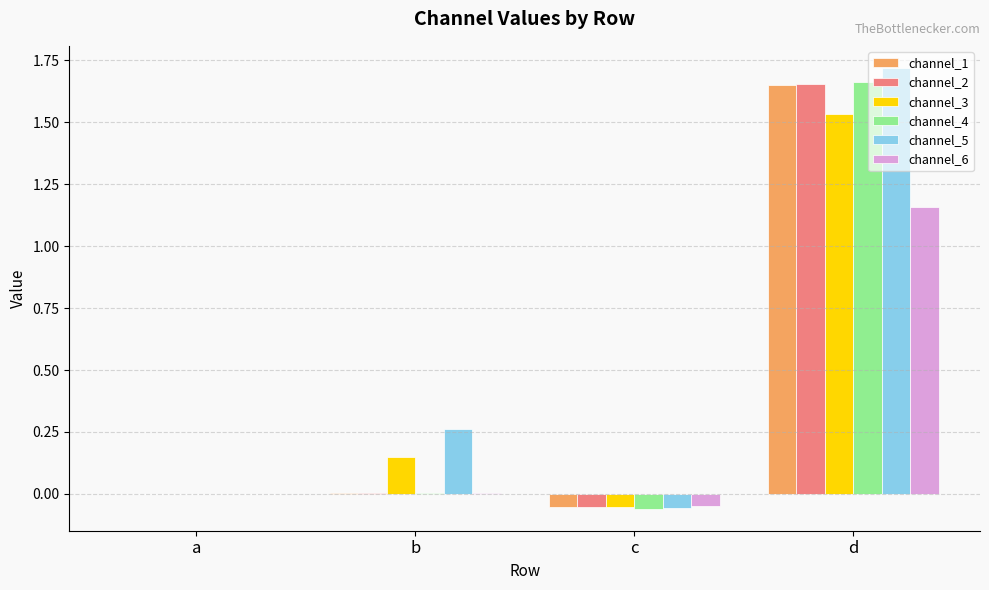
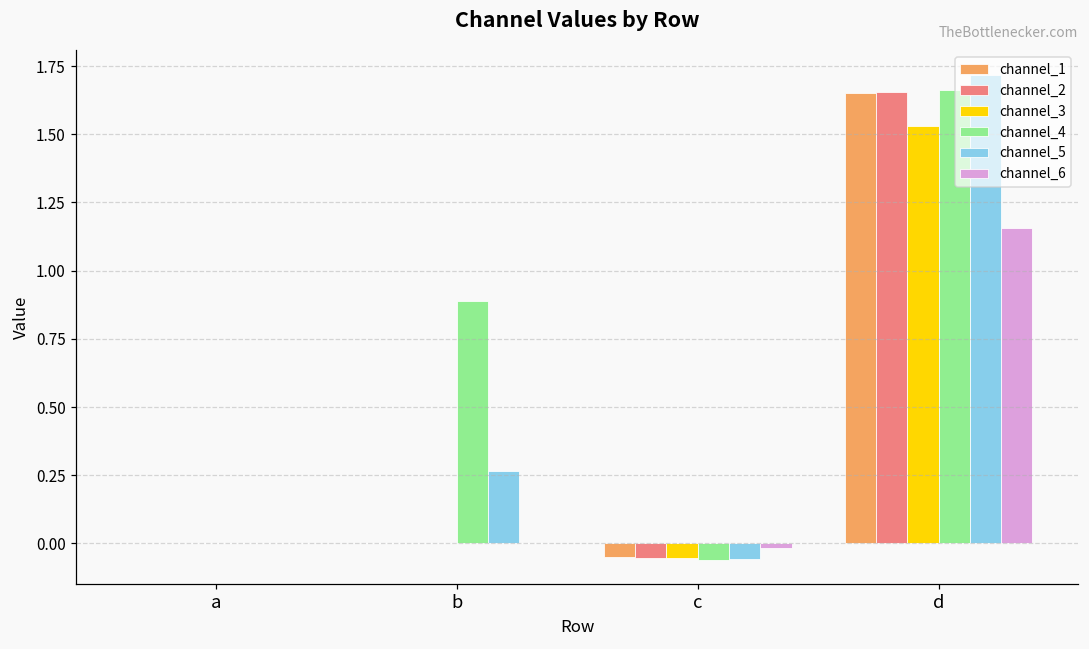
channel_3, b: 0.15 -> 0.00
channel_4, b: 0.00 -> 0.89
channel_6, c: -0.05 -> -0.02
